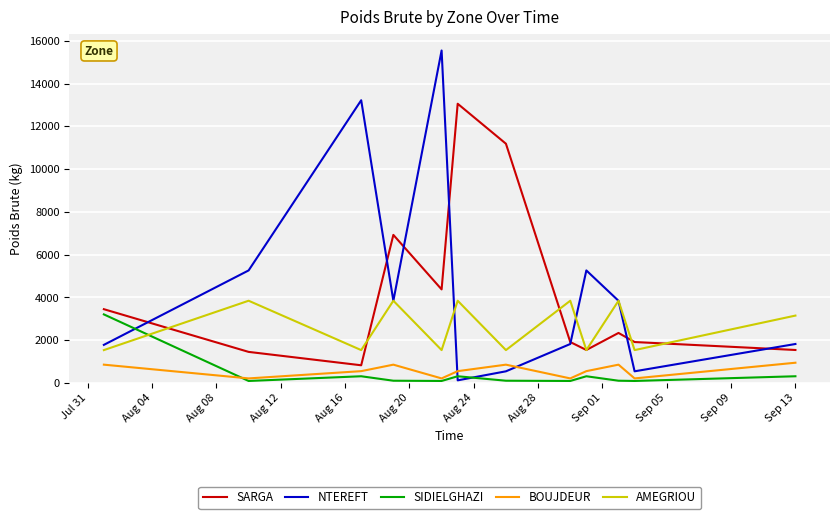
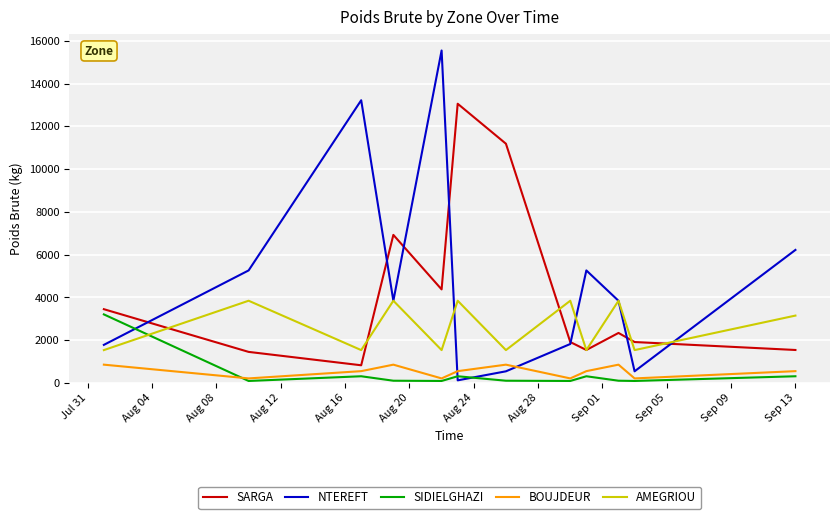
NTEREFT, Sep 13: 1800 -> 6200
BOUJDEUR, Sep 13: 900 -> 600
